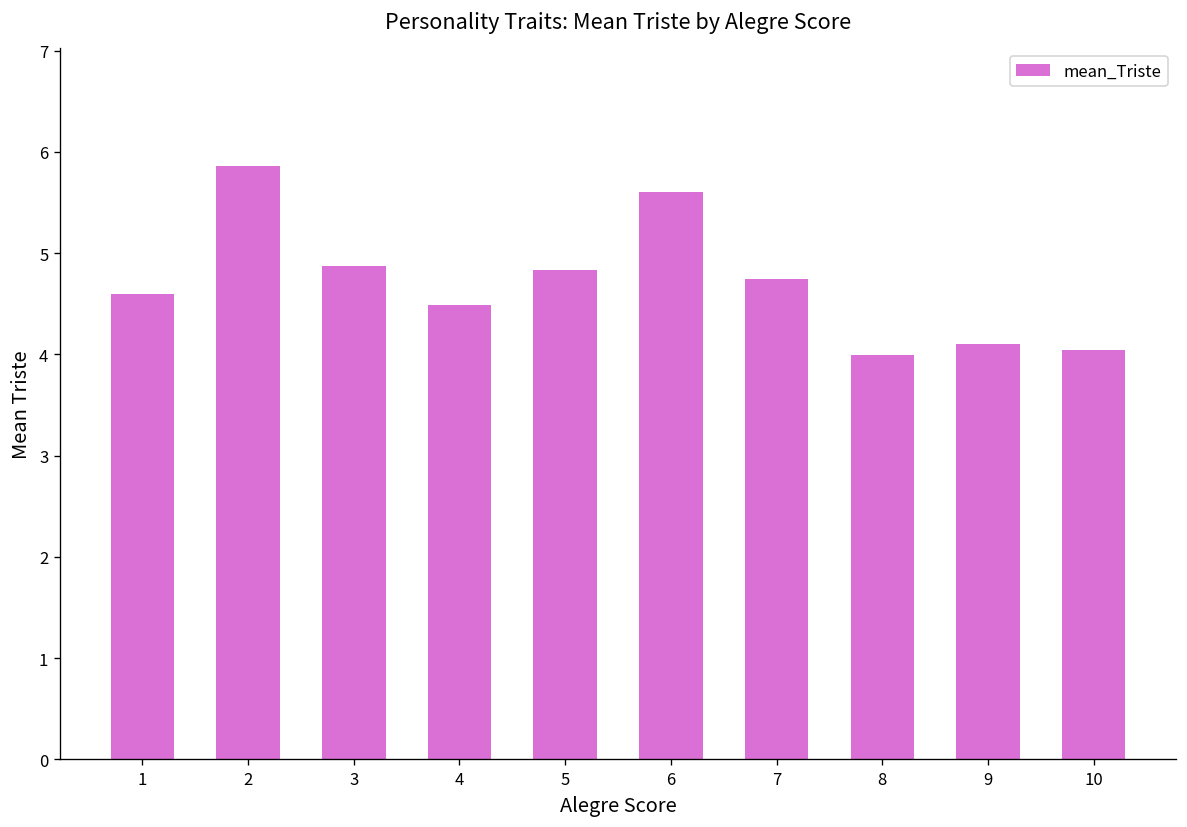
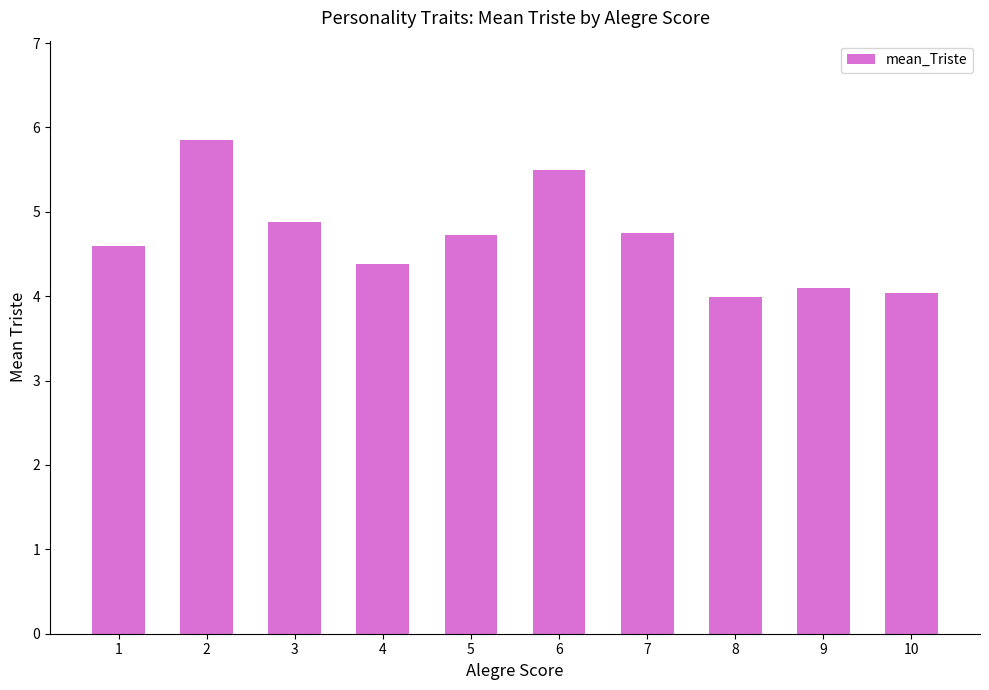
4: 4.5 -> 4.4
5: 4.8 -> 4.7
6: 5.6 -> 5.5
